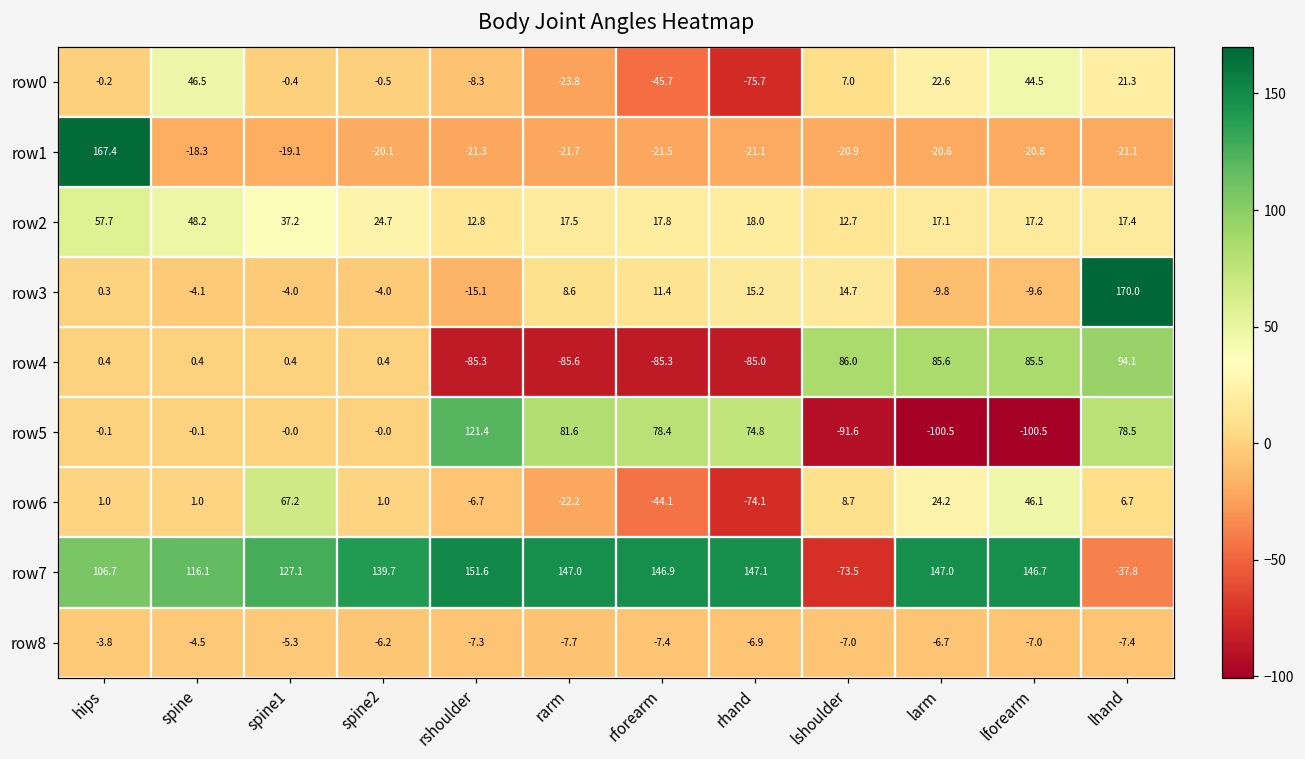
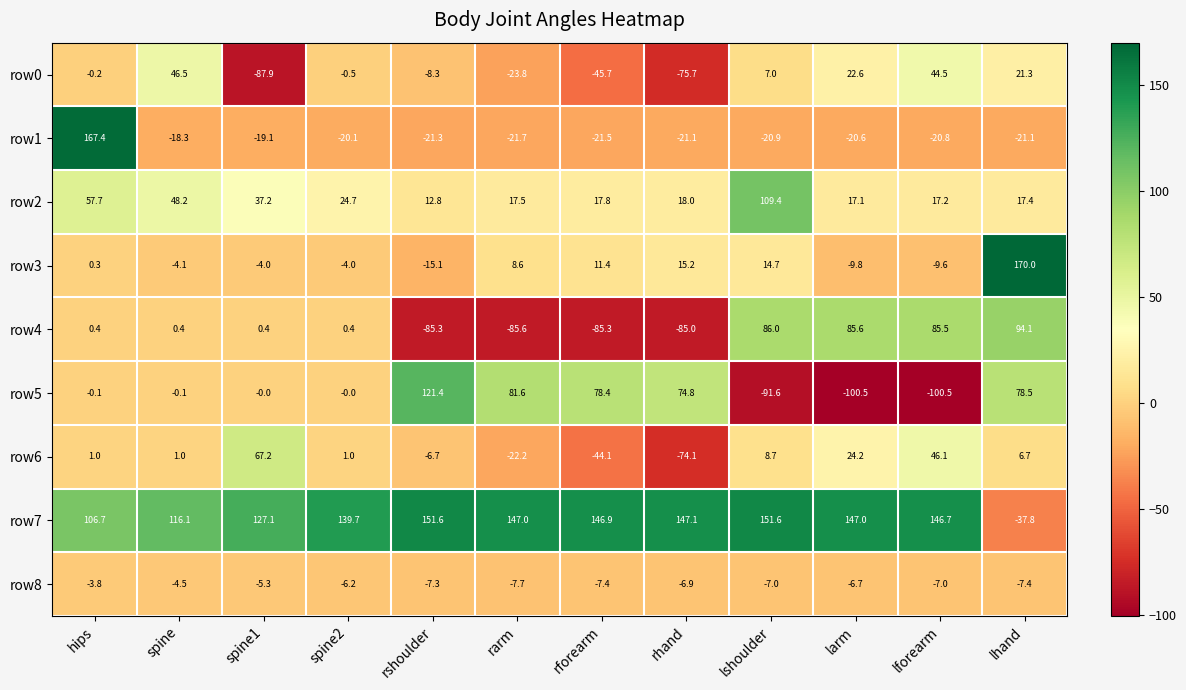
row0, spine1: -0.4 -> -87.9
row2, lshoulder: 12.7 -> 109.4
row7, lshoulder: -73.5 -> 151.6
